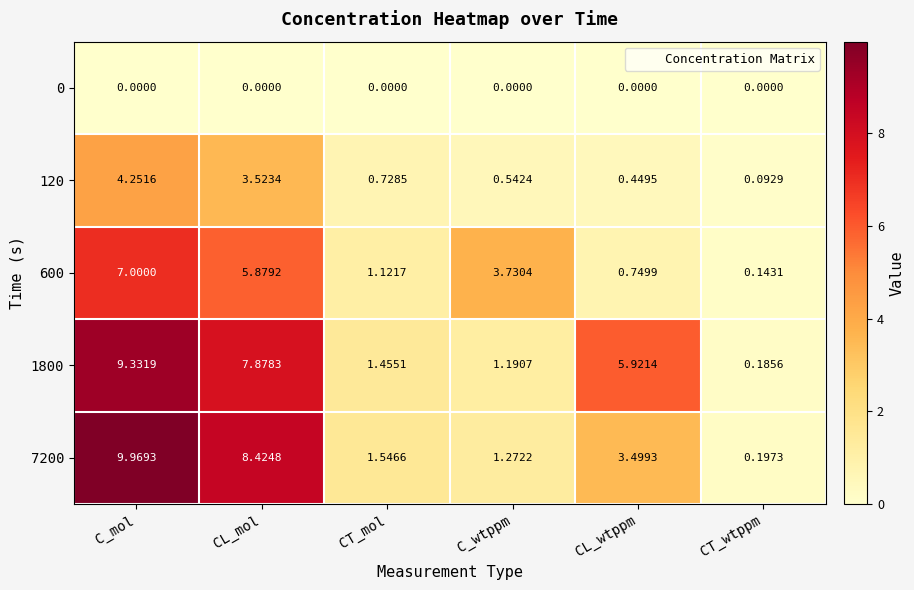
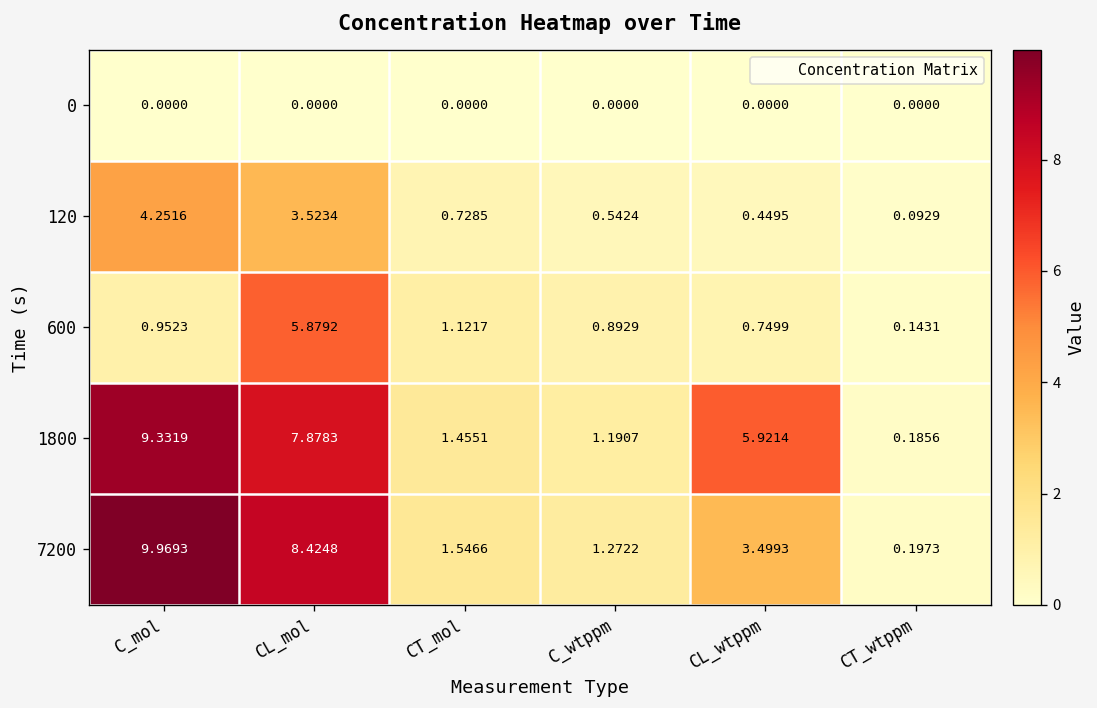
600, C_mol: 7.0000 -> 0.9523
600, C_wtppm: 3.7304 -> 0.8929
